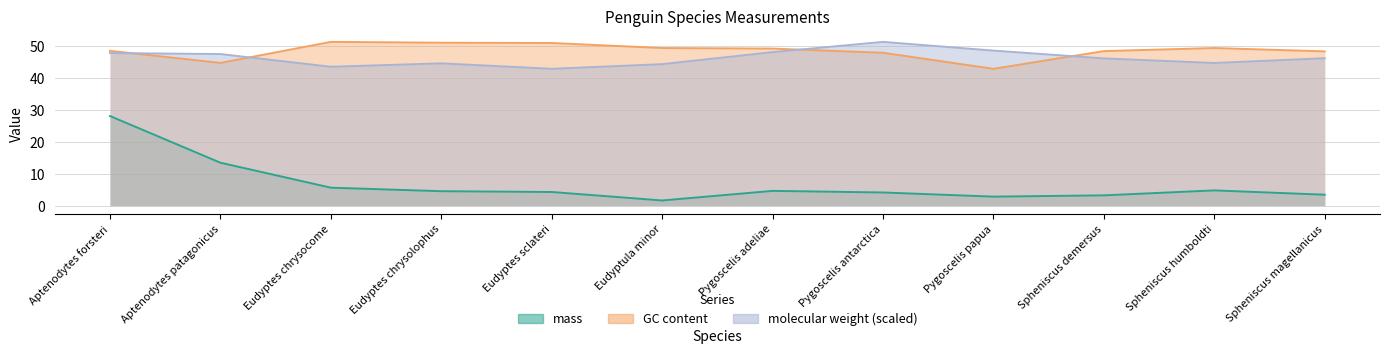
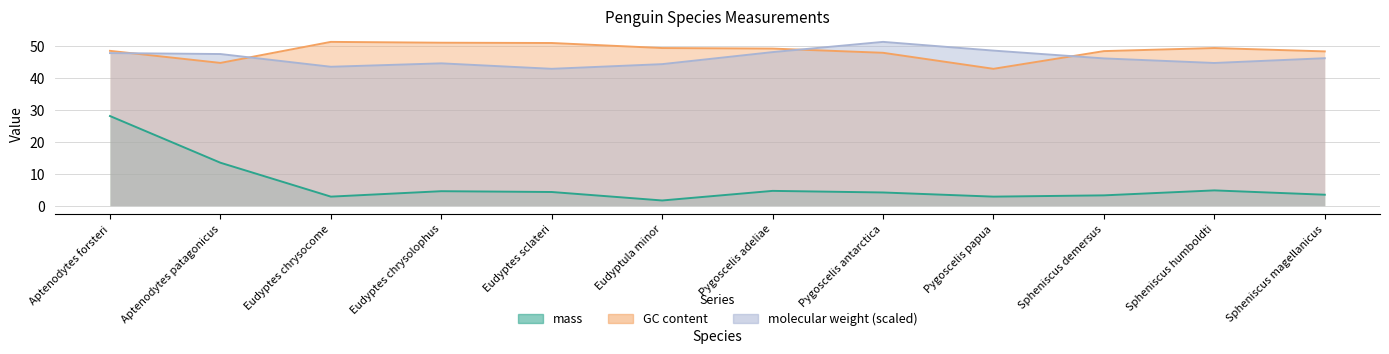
mass, Eudyptes chrysocome: 6 -> 3
